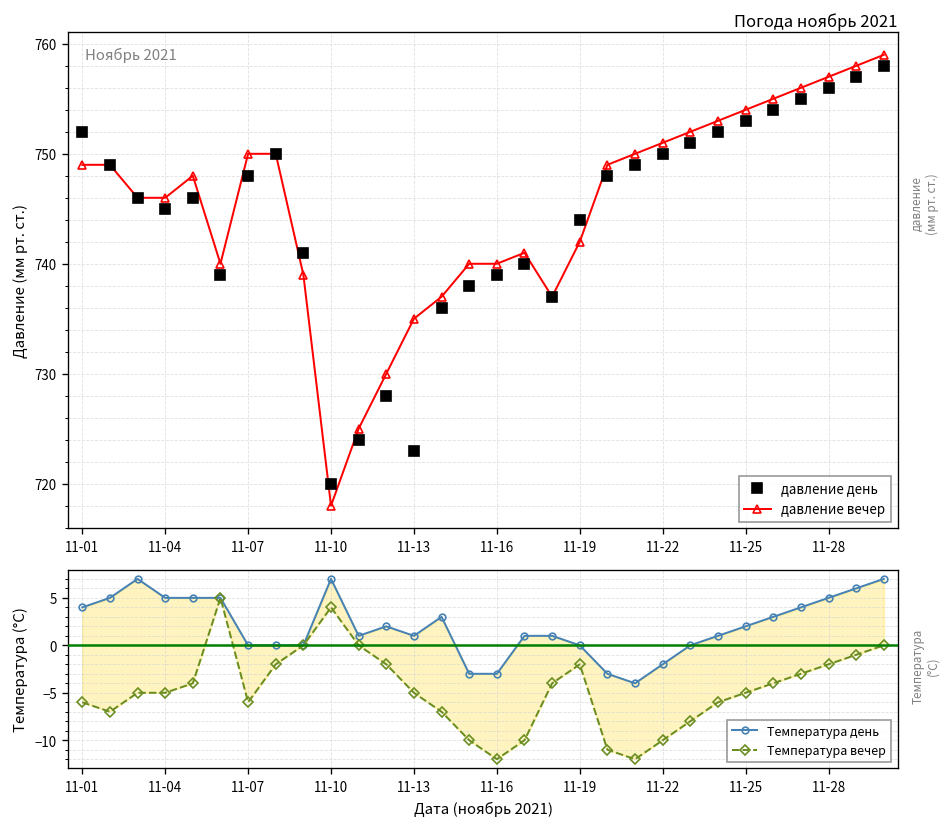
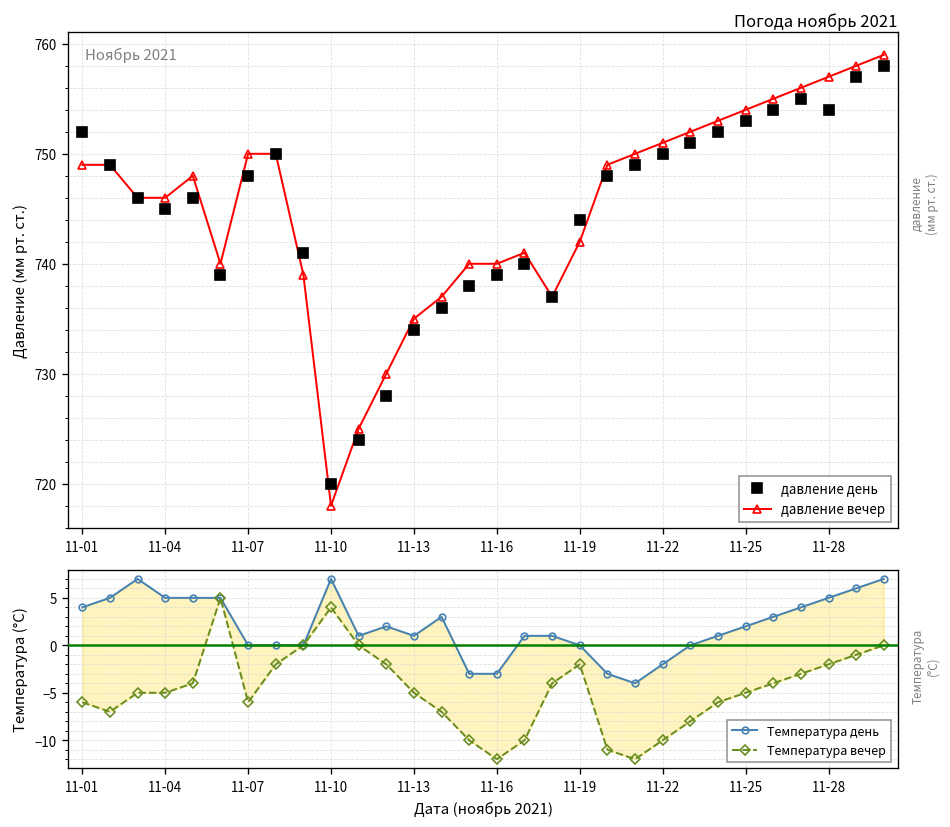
Погода ноябрь 2021, давление день, 11-13: 723 -> 734
Погода ноябрь 2021, давление день, 11-28: 756 -> 754
